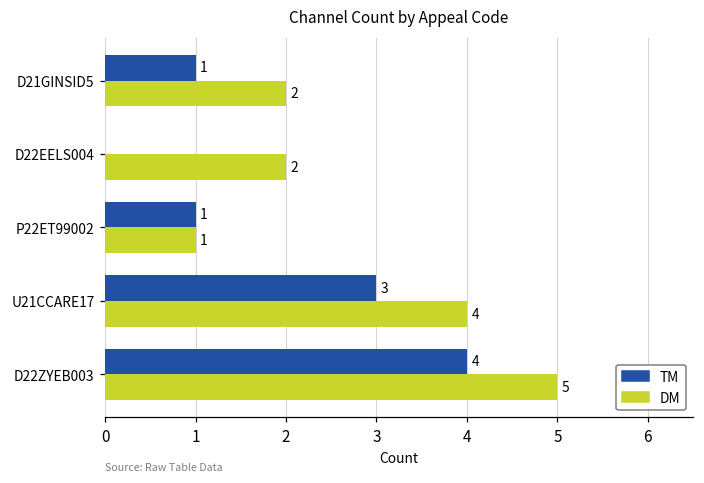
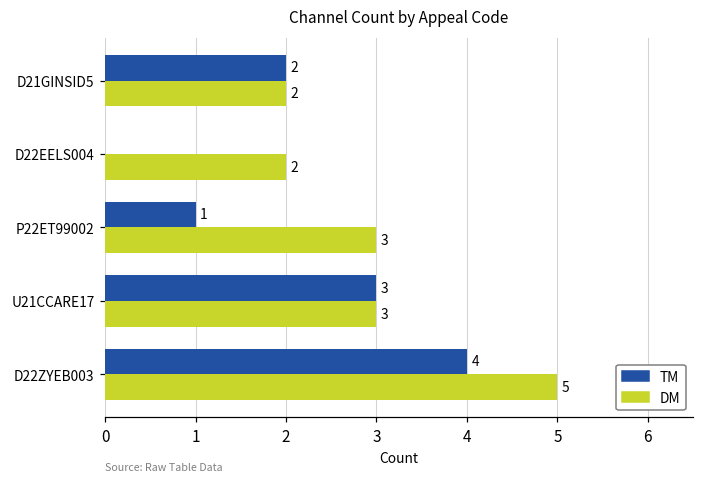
TM, D21GINSID5: 1 -> 2
DM, P22ET99002: 1 -> 3
DM, U21CCARE17: 4 -> 3
